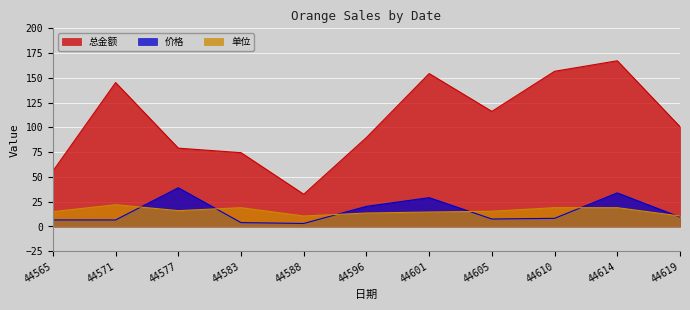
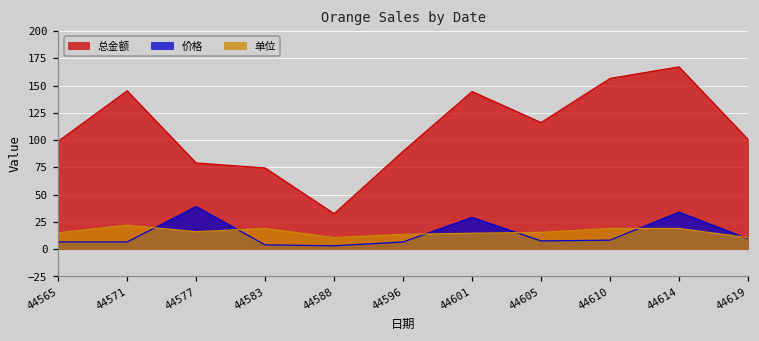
总金额, 44565: 60 -> 100
价格, 44596: 20 -> 10
总金额, 44601: 150 -> 140
